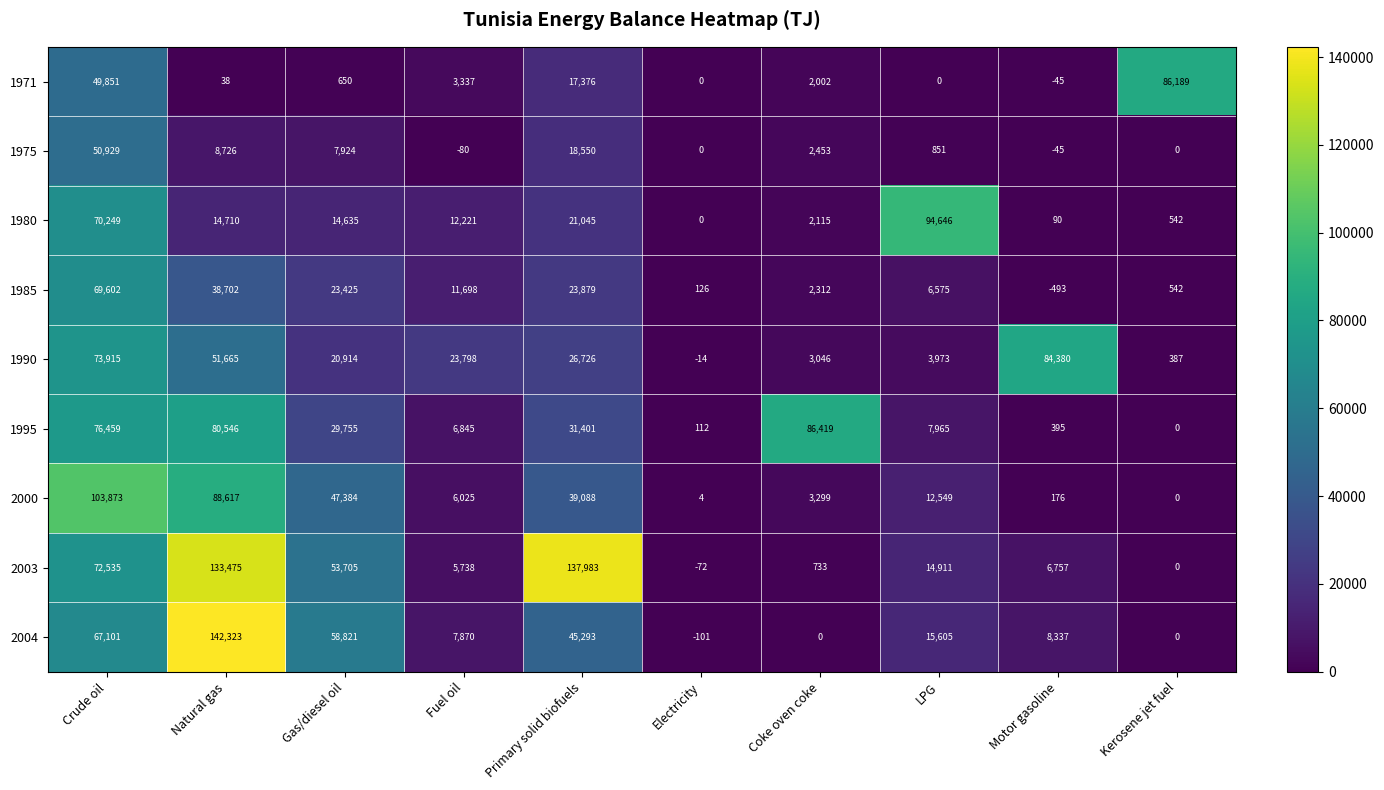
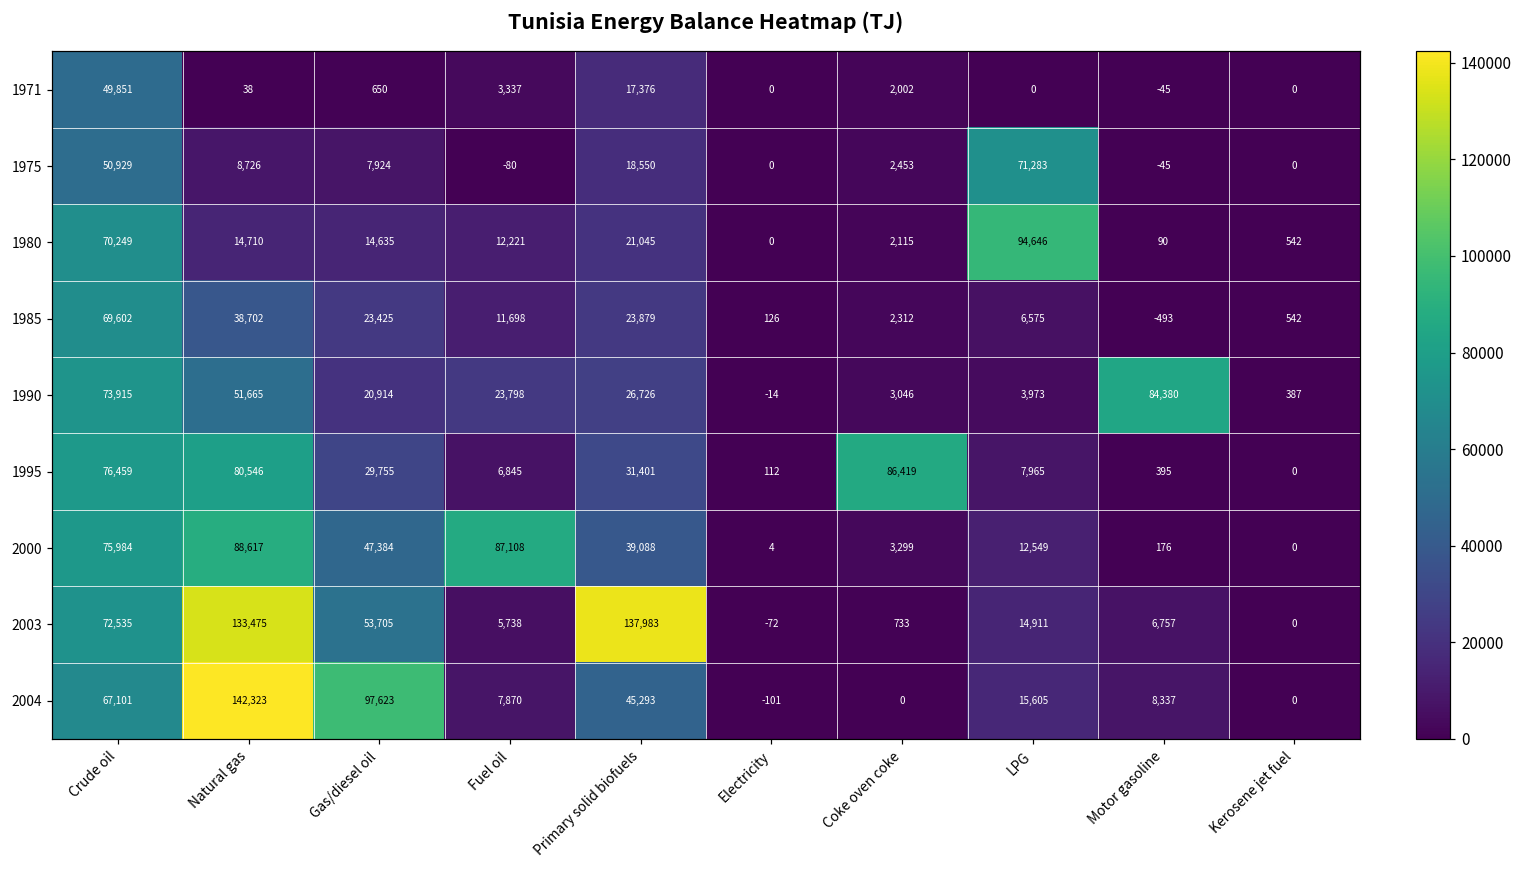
1971, Kerosene jet fuel: 86,189 -> 0
1975, LPG: 851 -> 71,283
2000, Crude oil: 103,873 -> 75,984
2000, Fuel oil: 6,025 -> 87,108
2004, Gas/diesel oil: 58,821 -> 97,623
